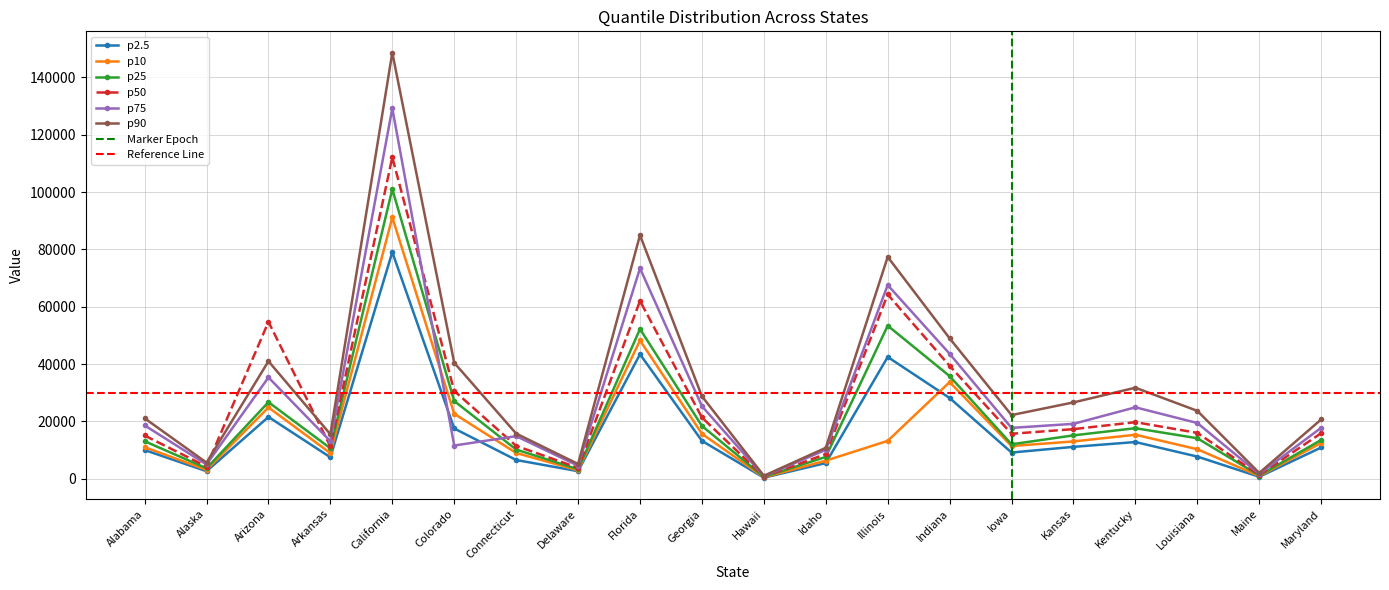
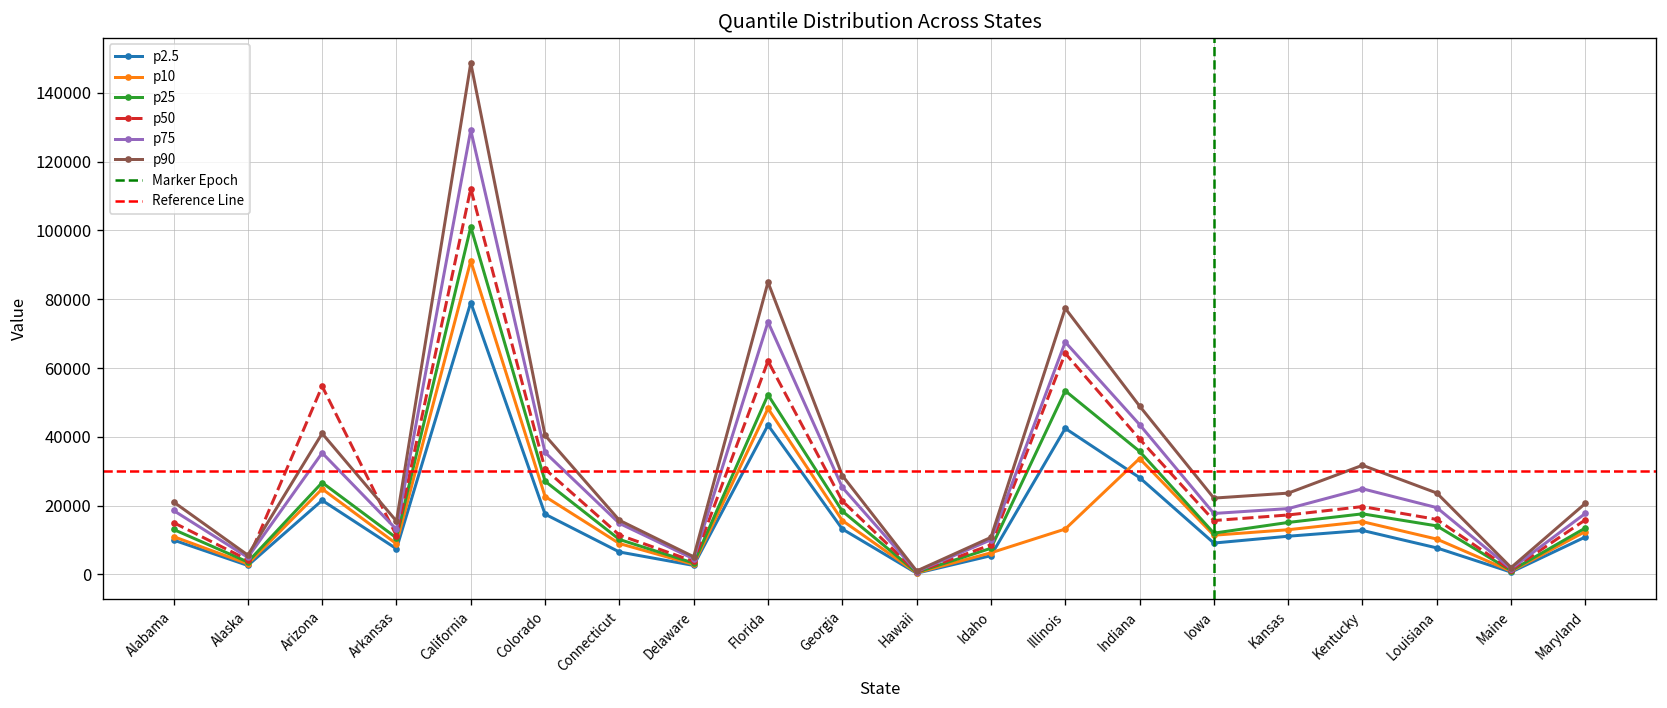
p75, Colorado: 12000 -> 35000
p90, Kansas: 27000 -> 24000
